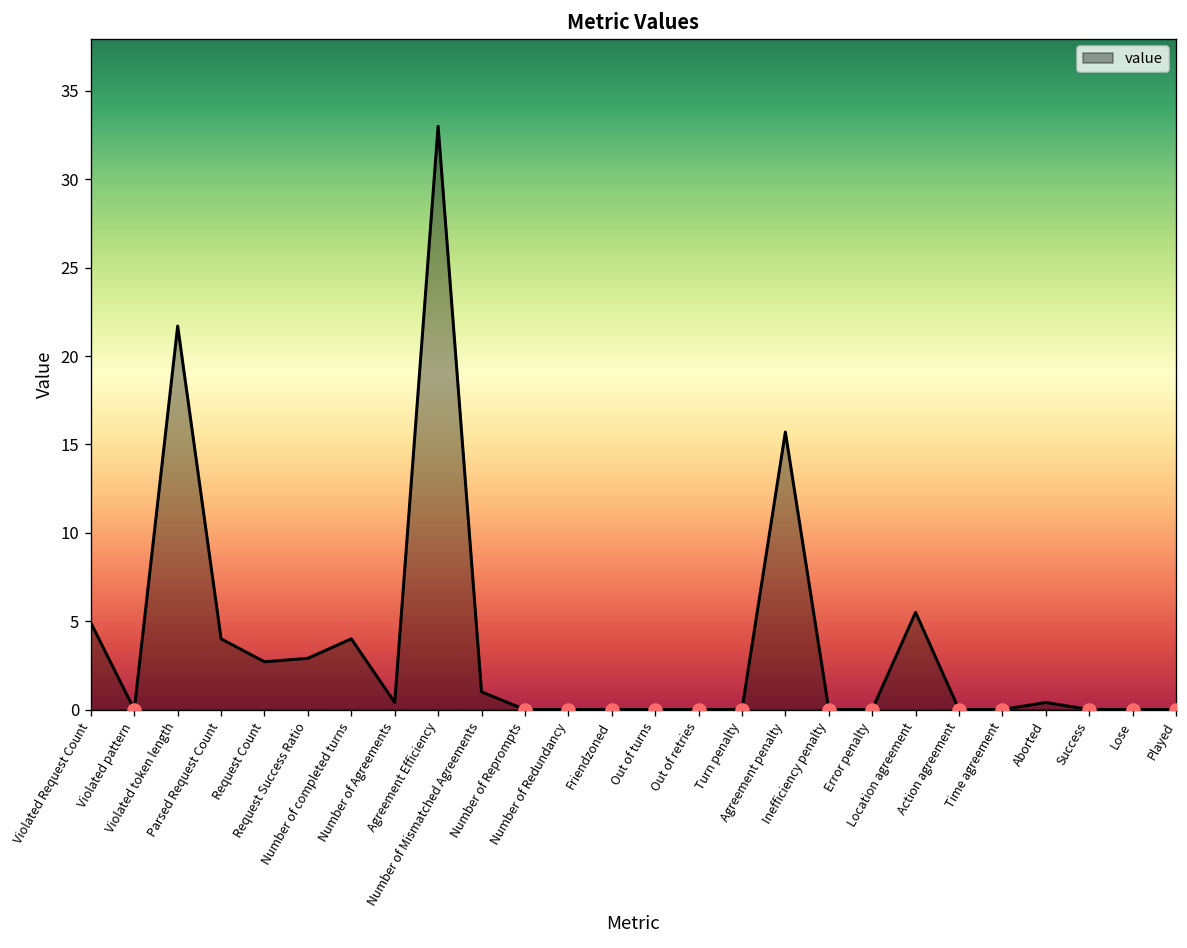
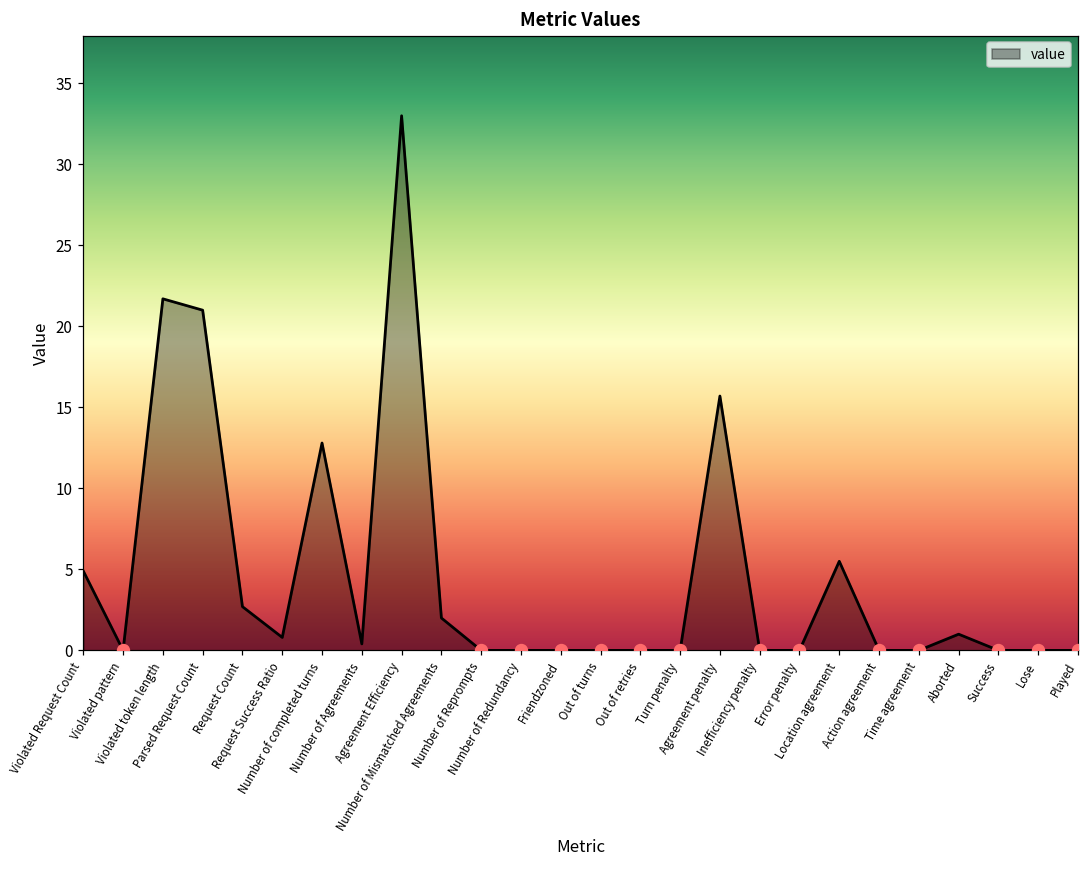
value, Parsed Request Count: 4 -> 21
value, Request Success Ratio: 2.9 -> 0.8
value, Number of completed turns: 4.0 -> 12.8
value, Number of Mismatched Agreements: 1 -> 2
value, Aborted: 0.4 -> 1.0
